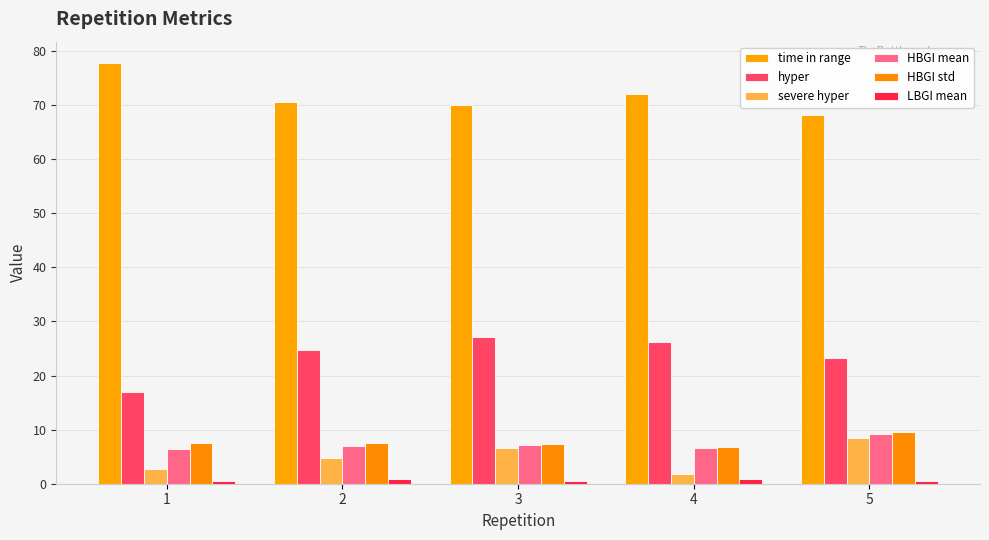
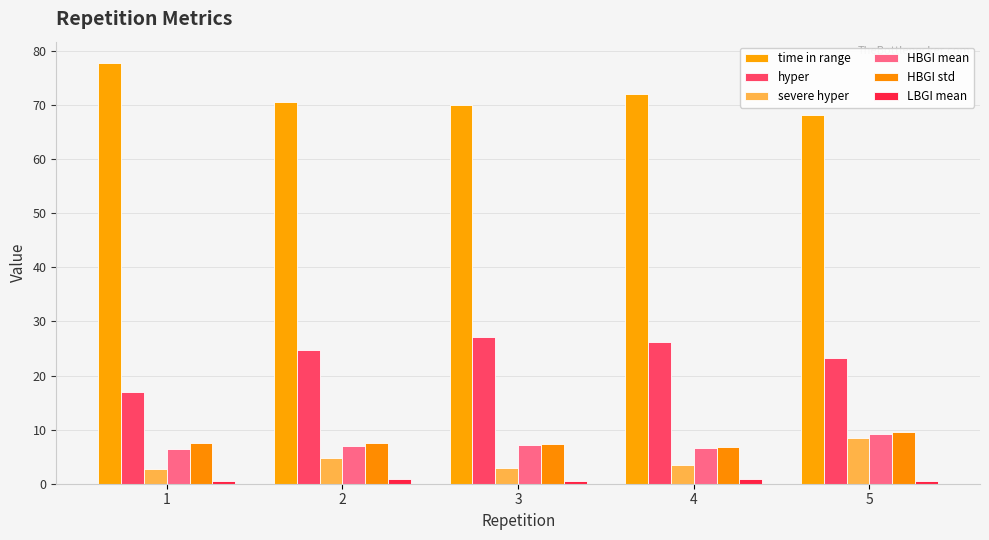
severe hyper, 3: 7 -> 3
severe hyper, 4: 2 -> 3
